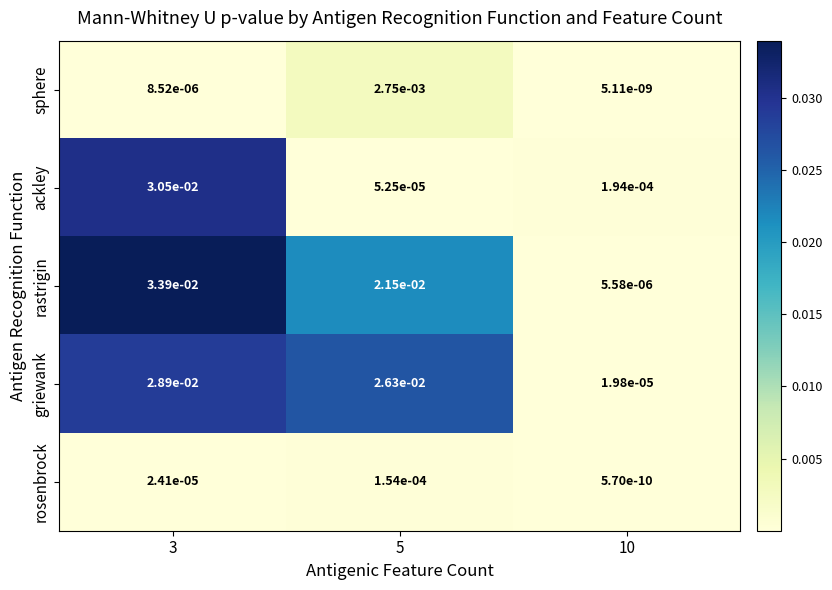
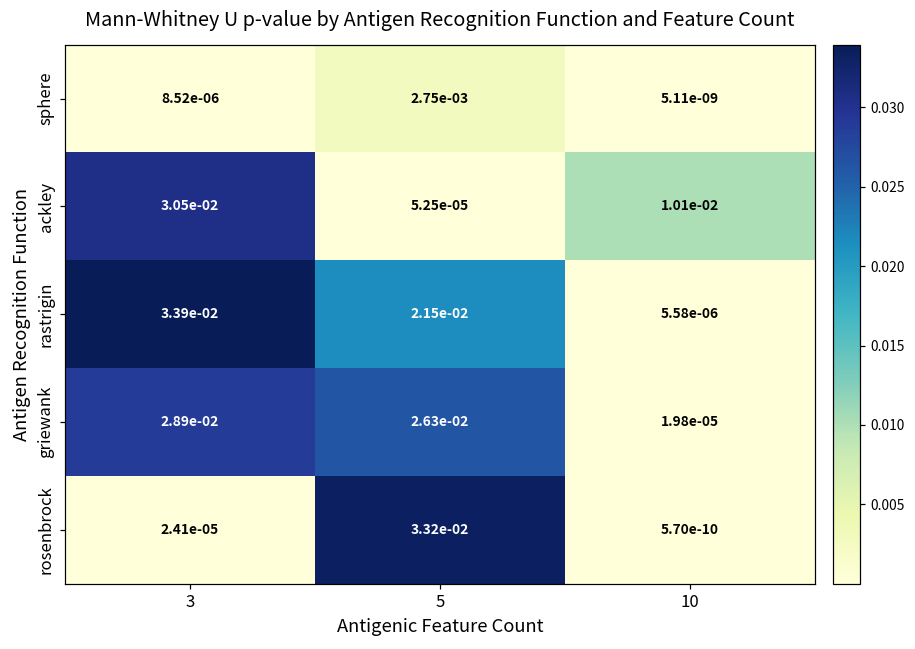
ackley, 10: 1.94e-04 -> 1.01e-02
rosenbrock, 5: 1.54e-04 -> 3.32e-02
